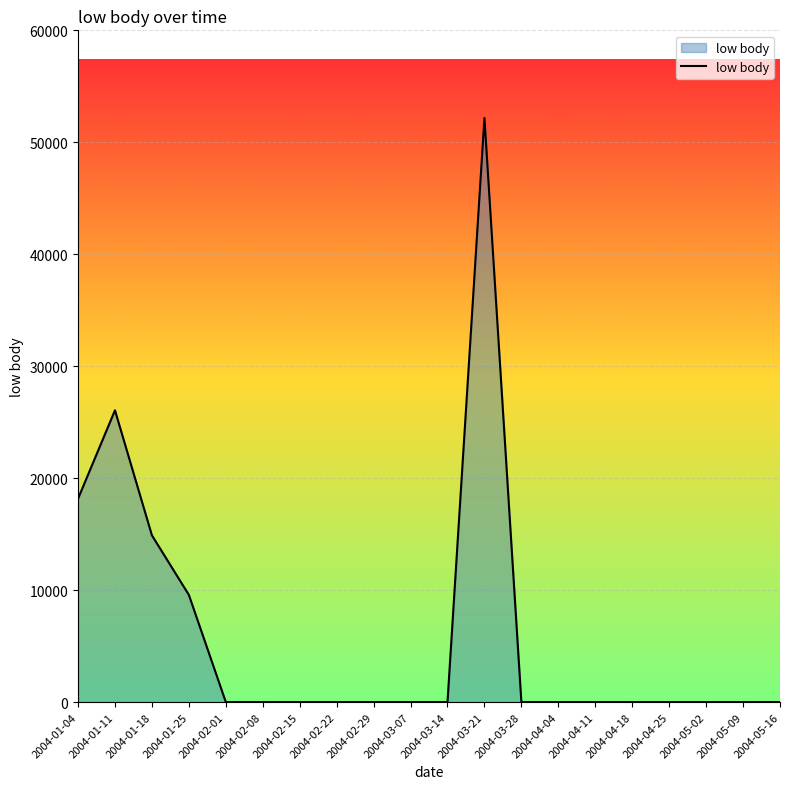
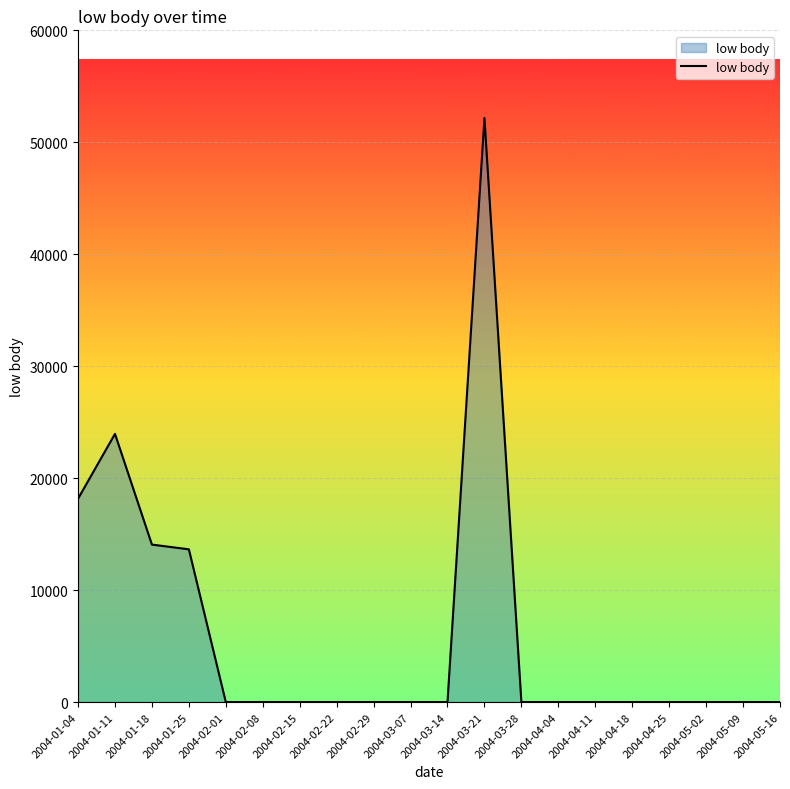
2004-01-11: 26100 -> 24000
2004-01-18: 14900 -> 14100
2004-01-25: 9600 -> 13600
